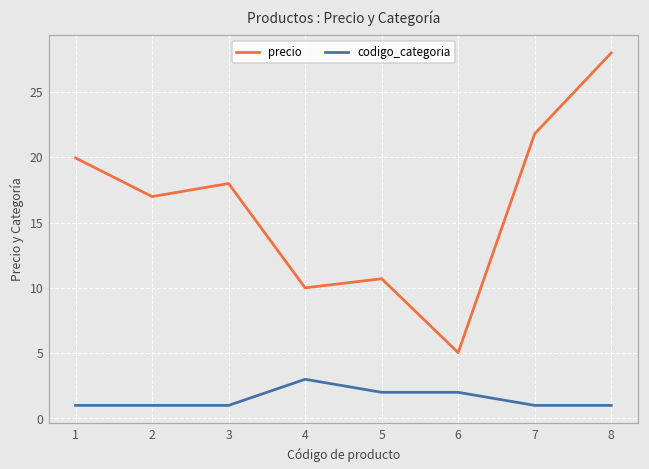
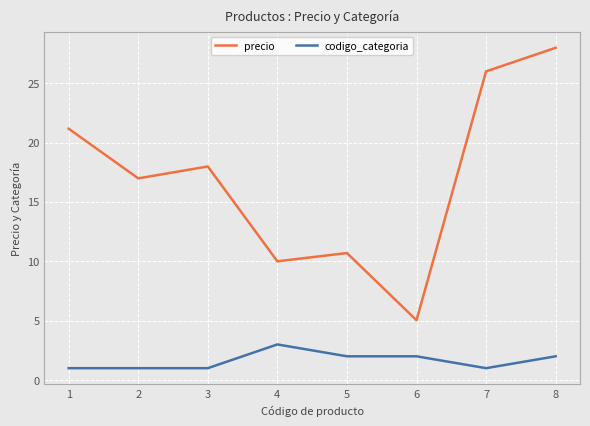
precio, 1: 20.0 -> 21.2
precio, 7: 21.8 -> 26.0
codigo_categoria, 8: 1 -> 2
